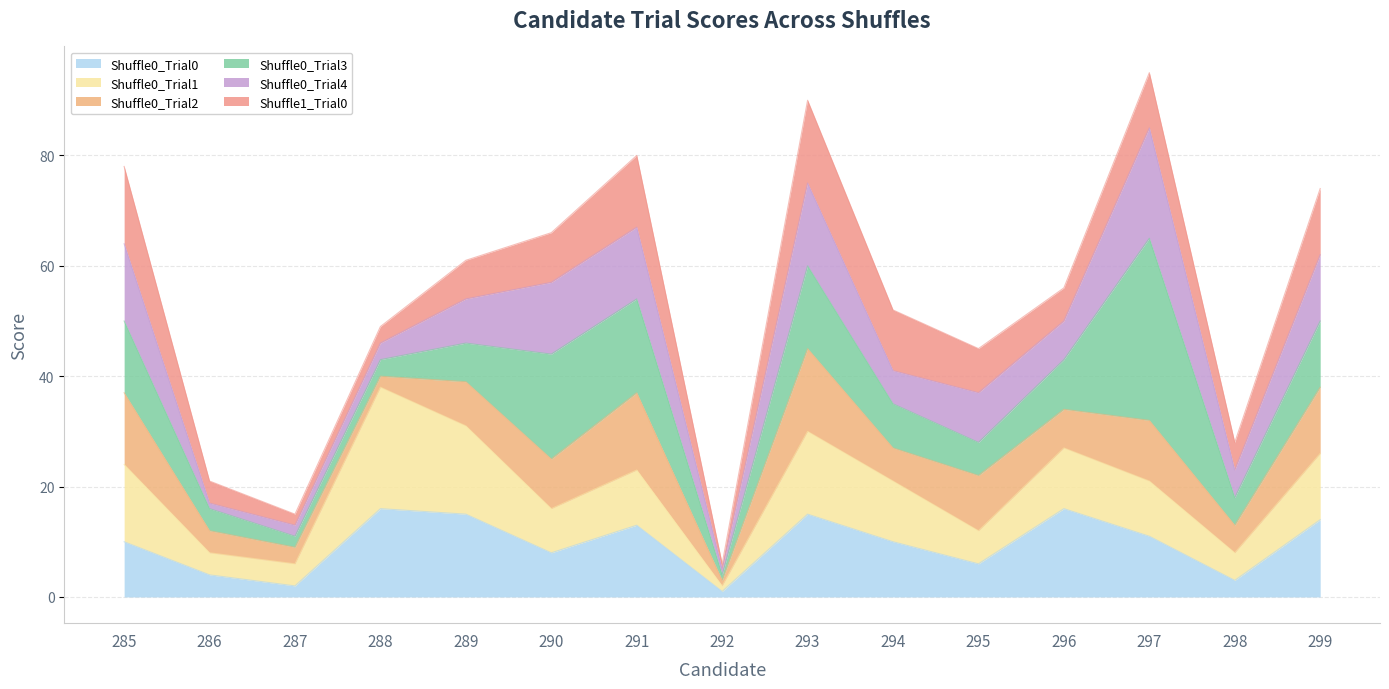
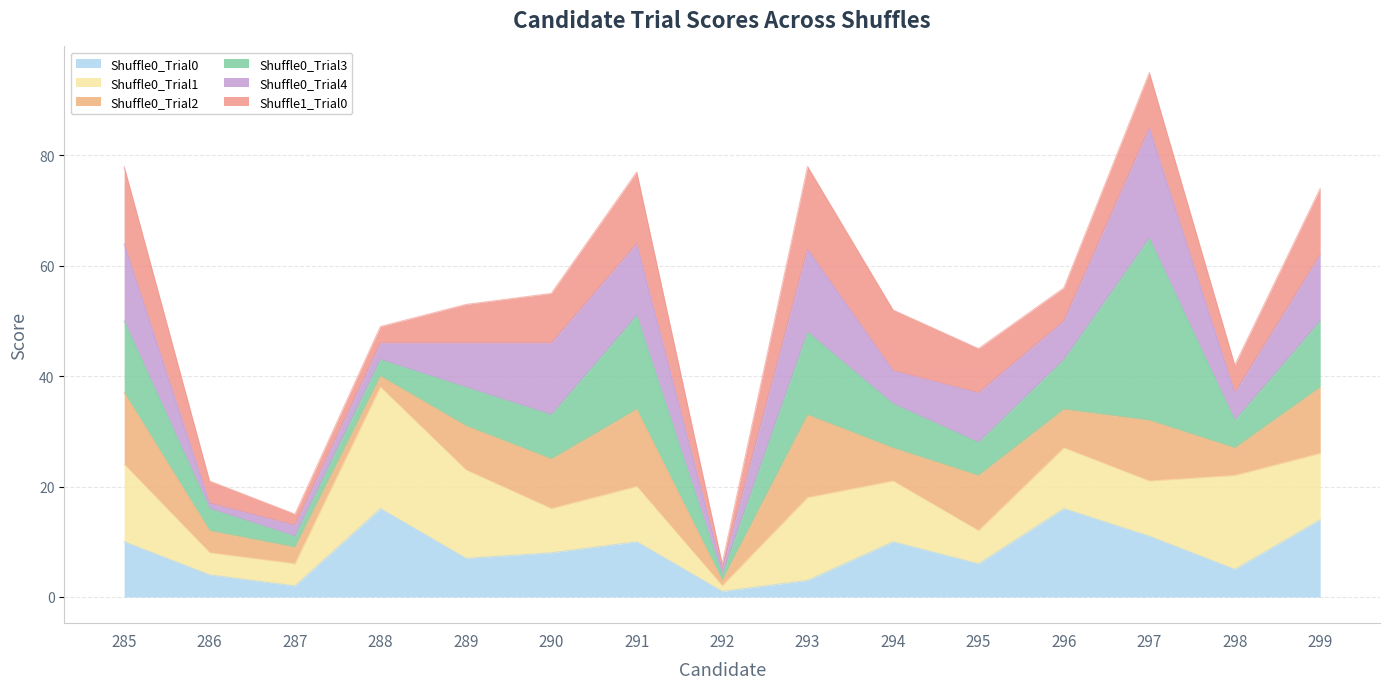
Shuffle0_Trial0, 289: 15 -> 7
Shuffle0_Trial3, 290: 19 -> 8
Shuffle0_Trial0, 291: 13 -> 10
Shuffle0_Trial0, 293: 15 -> 3
Shuffle0_Trial0, 298: 3 -> 5
Shuffle0_Trial1, 298: 5 -> 17
